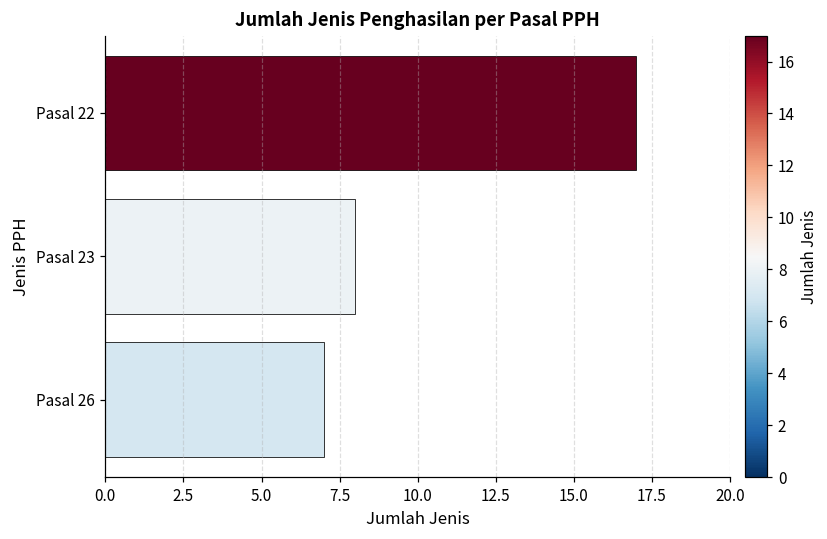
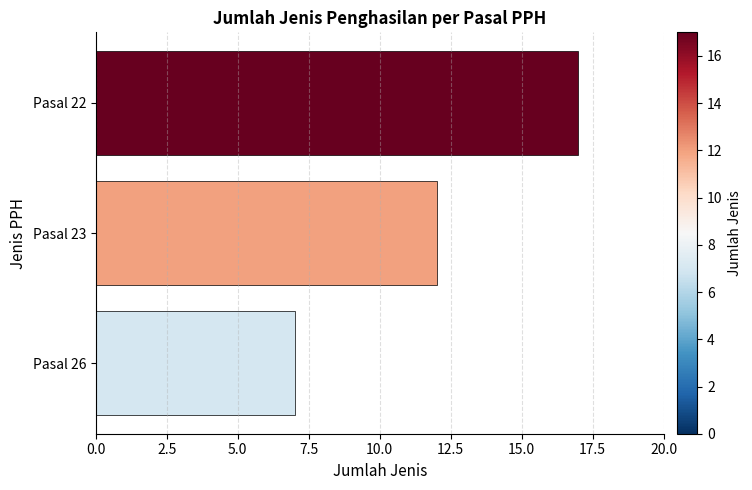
Pasal 23: 8 -> 12
